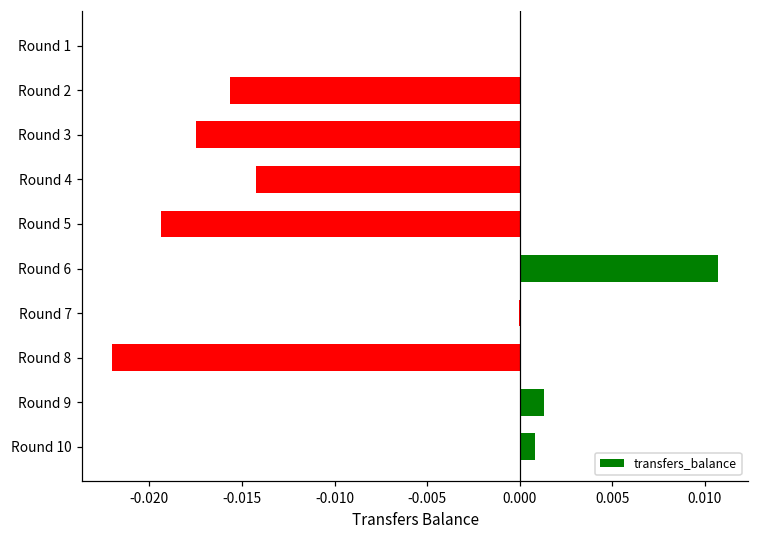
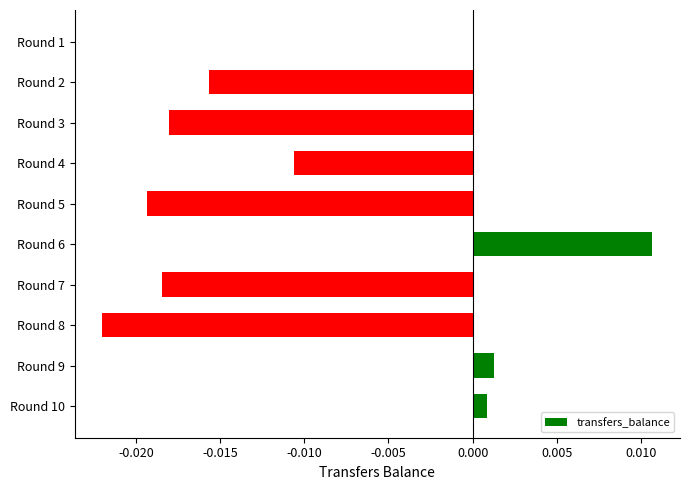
Round 3: -0.0175 -> -0.0180
Round 4: -0.0142 -> -0.0106
Round 7: -0.0001 -> -0.0184
